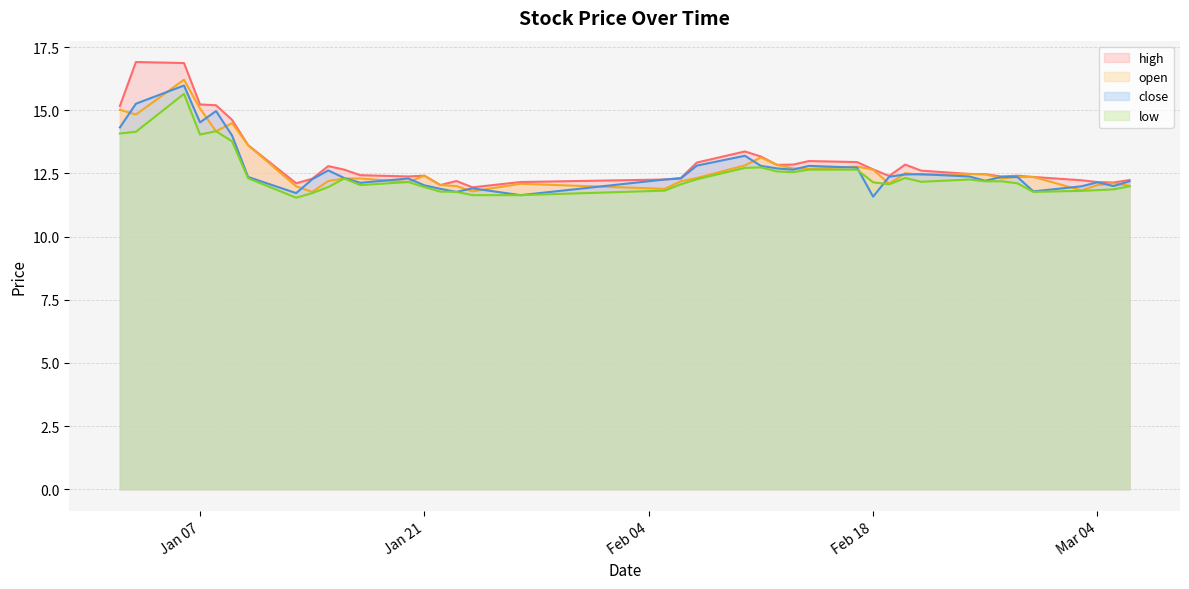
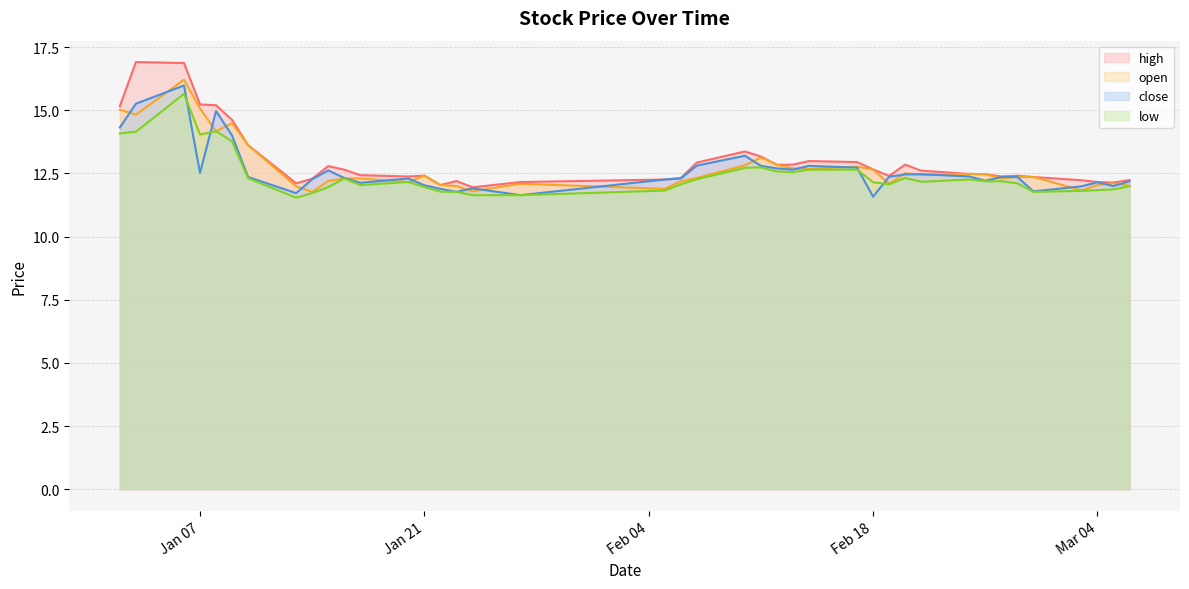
close, Jan 07: 14.5 -> 12.5
